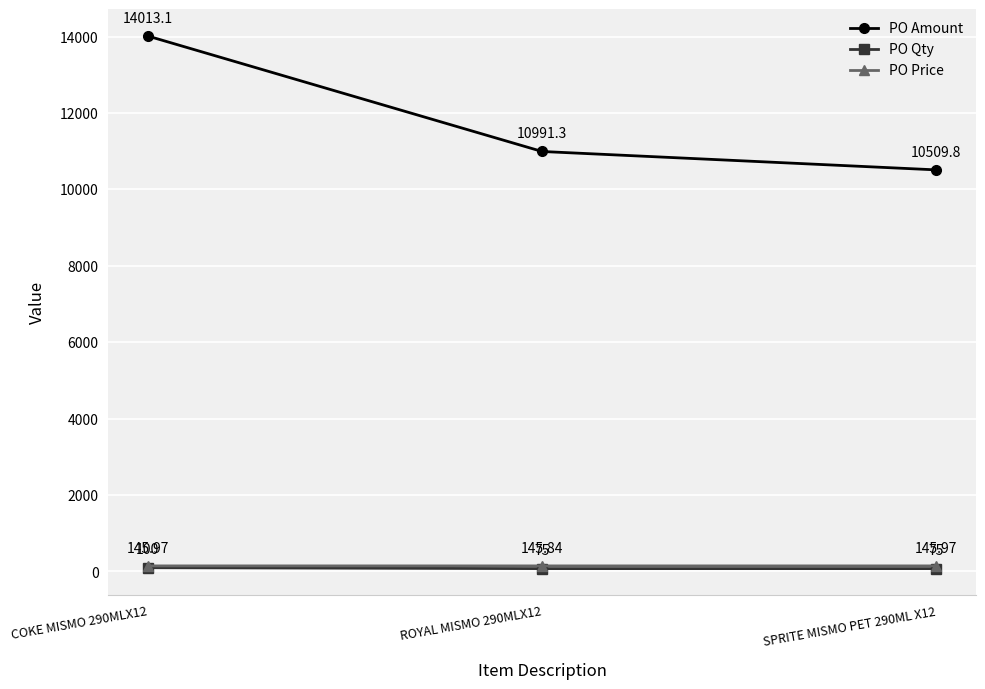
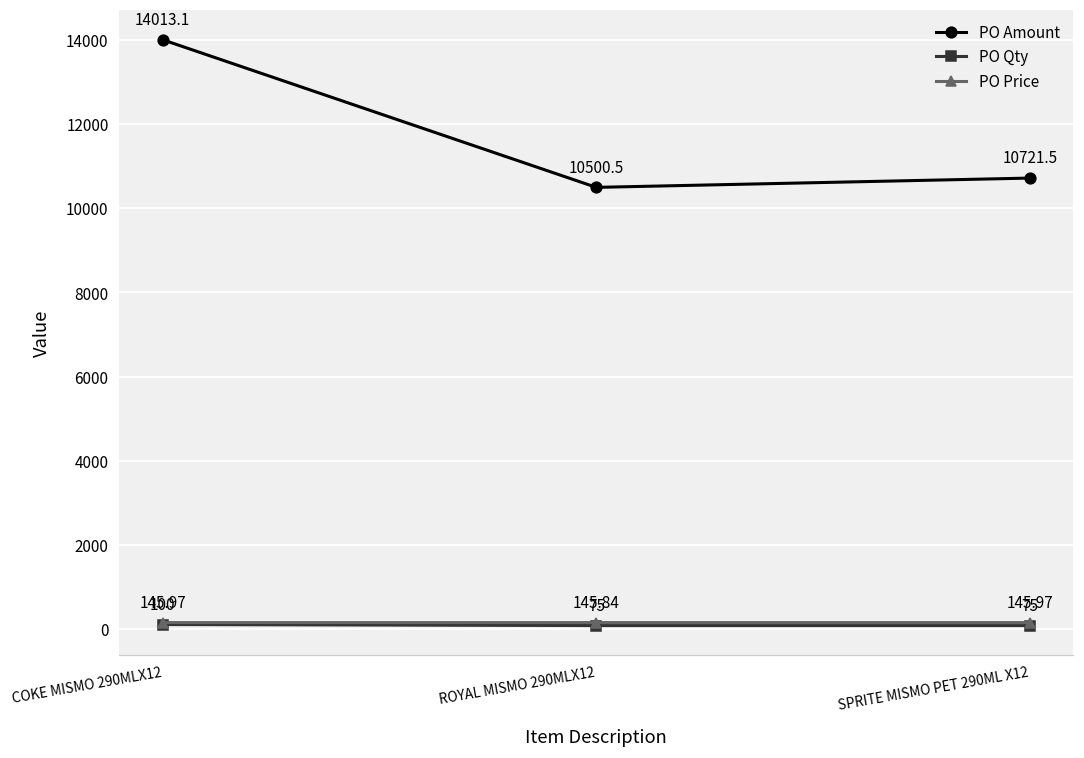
PO Amount, ROYAL MISMO 290MLX12: 10991.3 -> 10500.5
PO Amount, SPRITE MISMO PET 290ML X12: 10509.8 -> 10721.5
